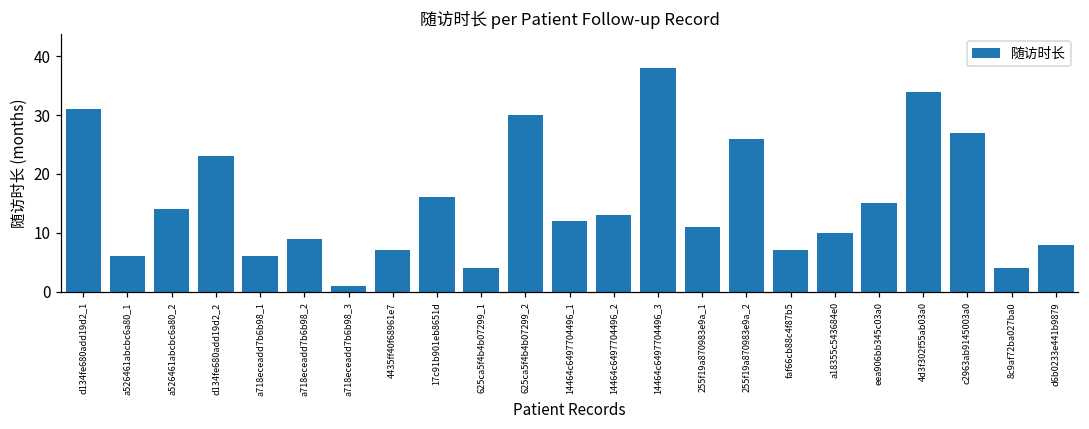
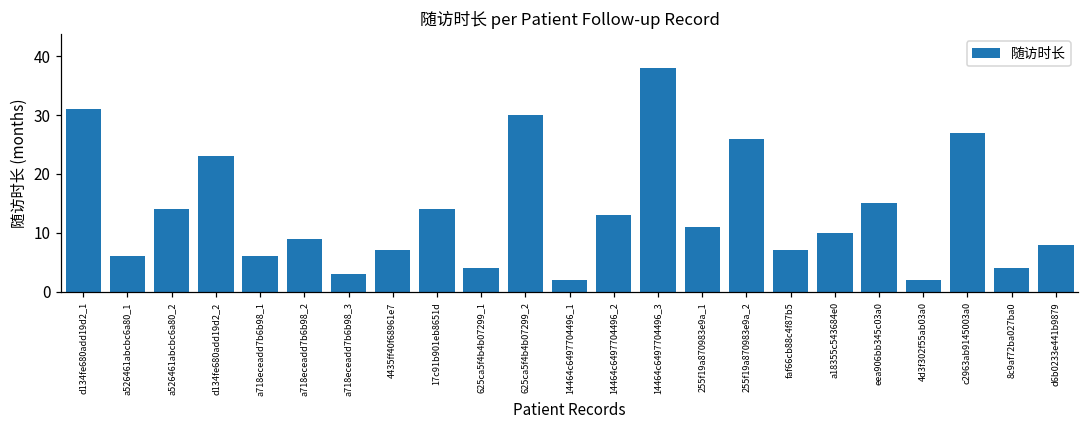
a718eceadd7b6b98_3: 1 -> 3
17c91b901eb8651d: 16 -> 14
14464c6497704496_1: 12 -> 2
4d3f302f55ab03a0: 34 -> 2
